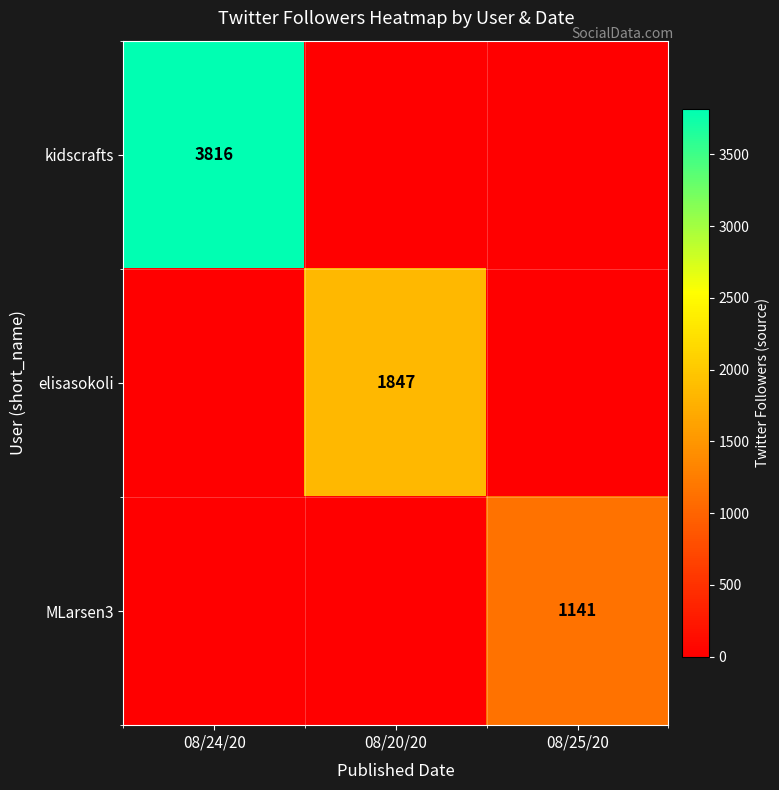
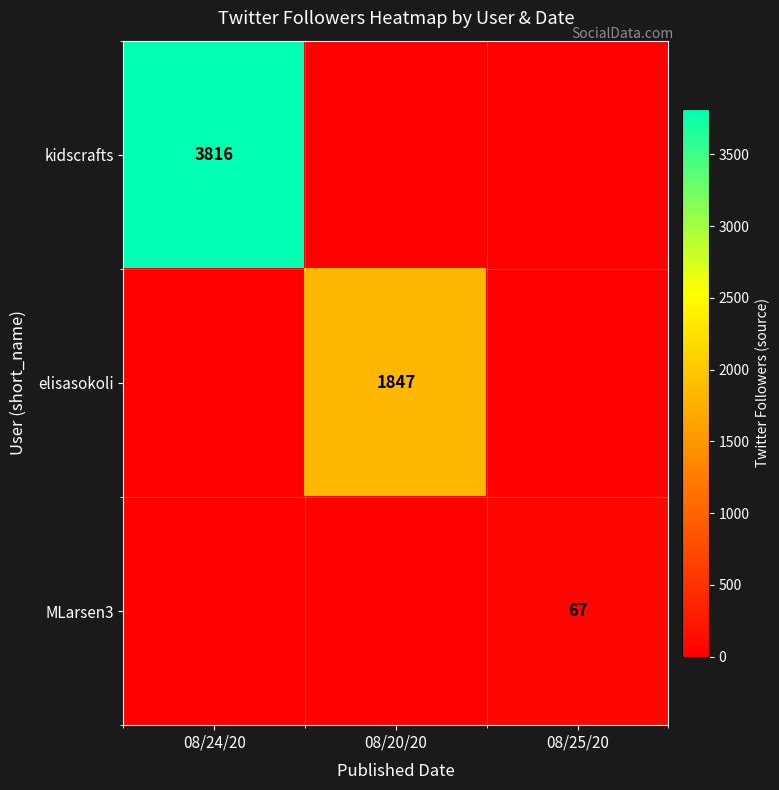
MLarsen3, 08/25/20: 1141 -> 67
